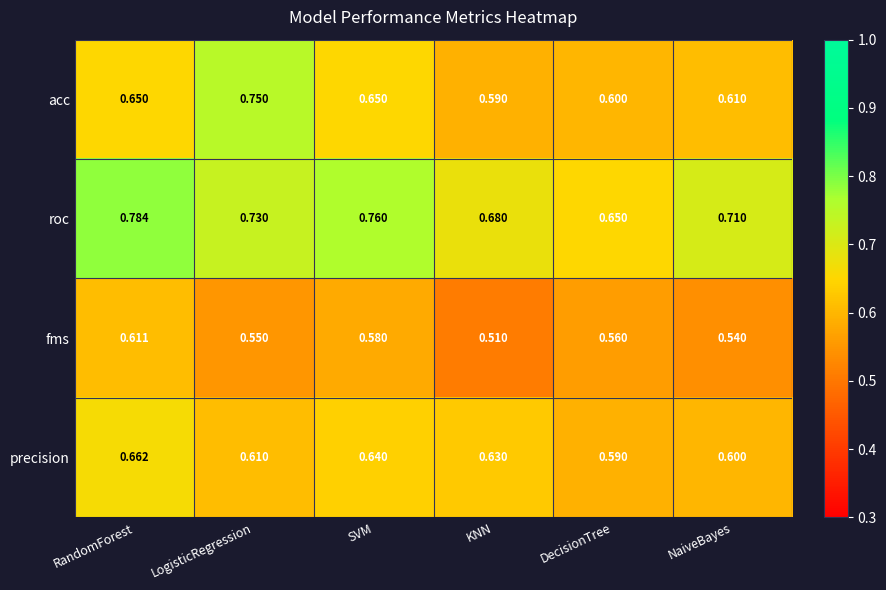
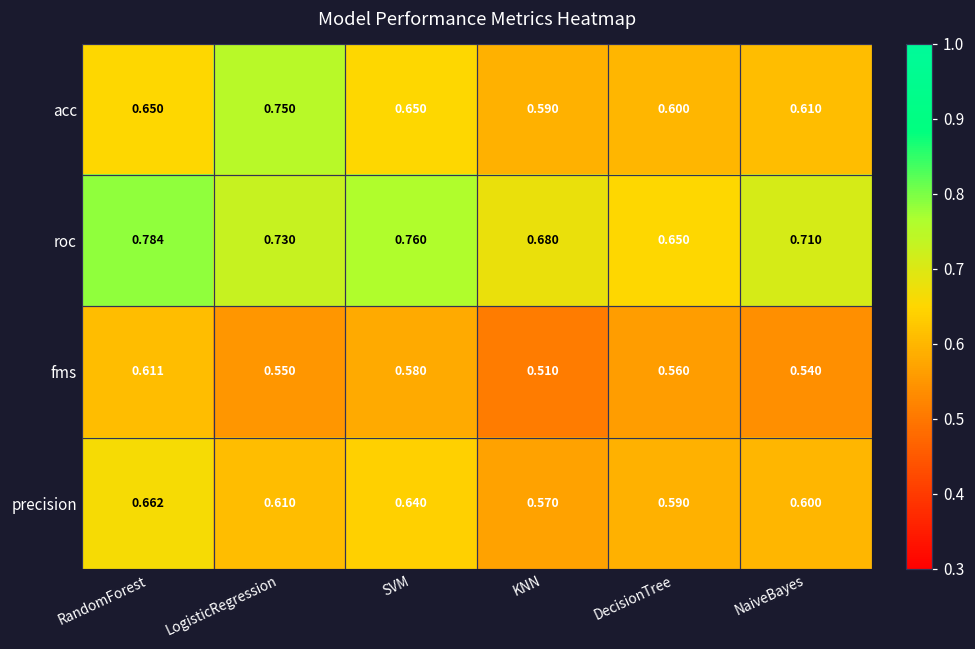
precision, KNN: 0.630 -> 0.570
